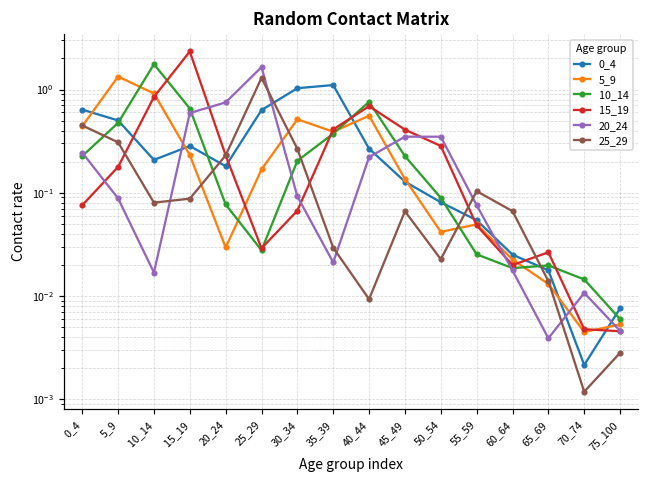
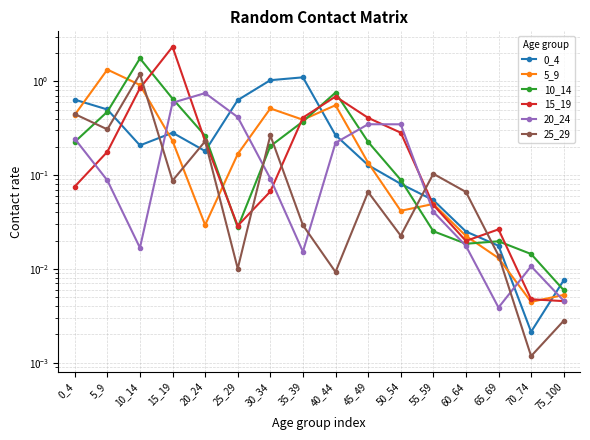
25_29, 10_14: 0.08 -> 1.2
10_14, 20_24: 0.08 -> 0.26
20_24, 25_29: 1.6 -> 0.4
25_29, 25_29: 1.3 -> 0.010
20_24, 35_39: 0.021 -> 0.015
20_24, 55_59: 0.08 -> 0.04
